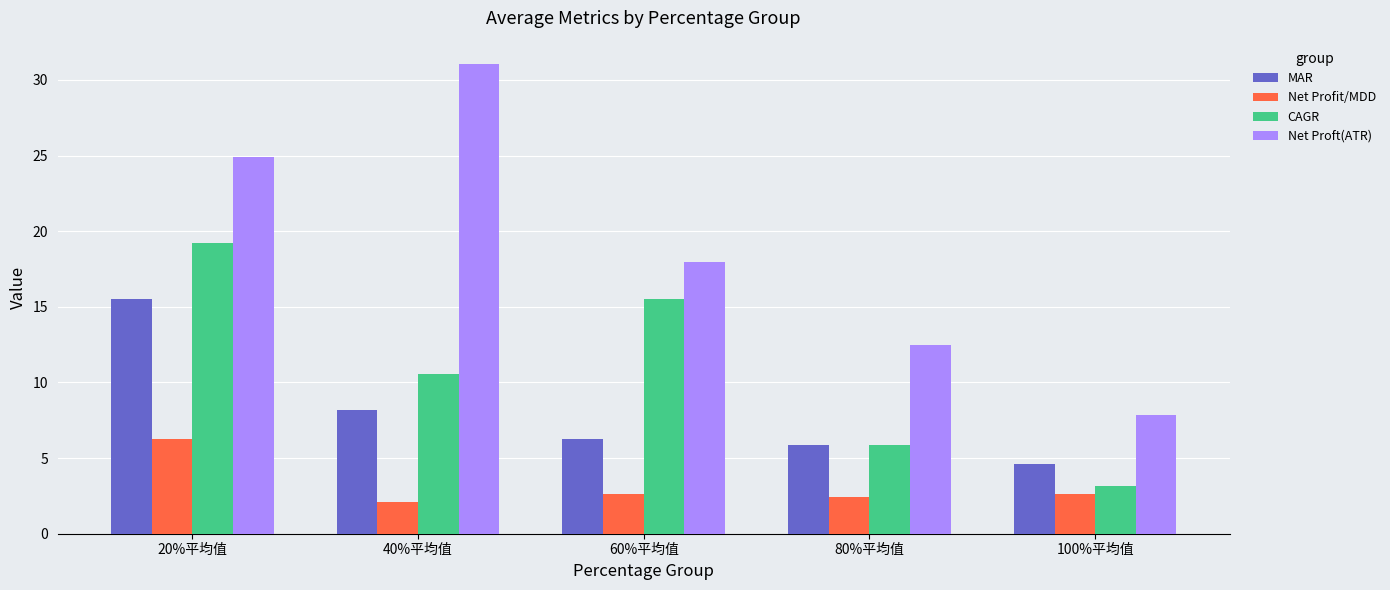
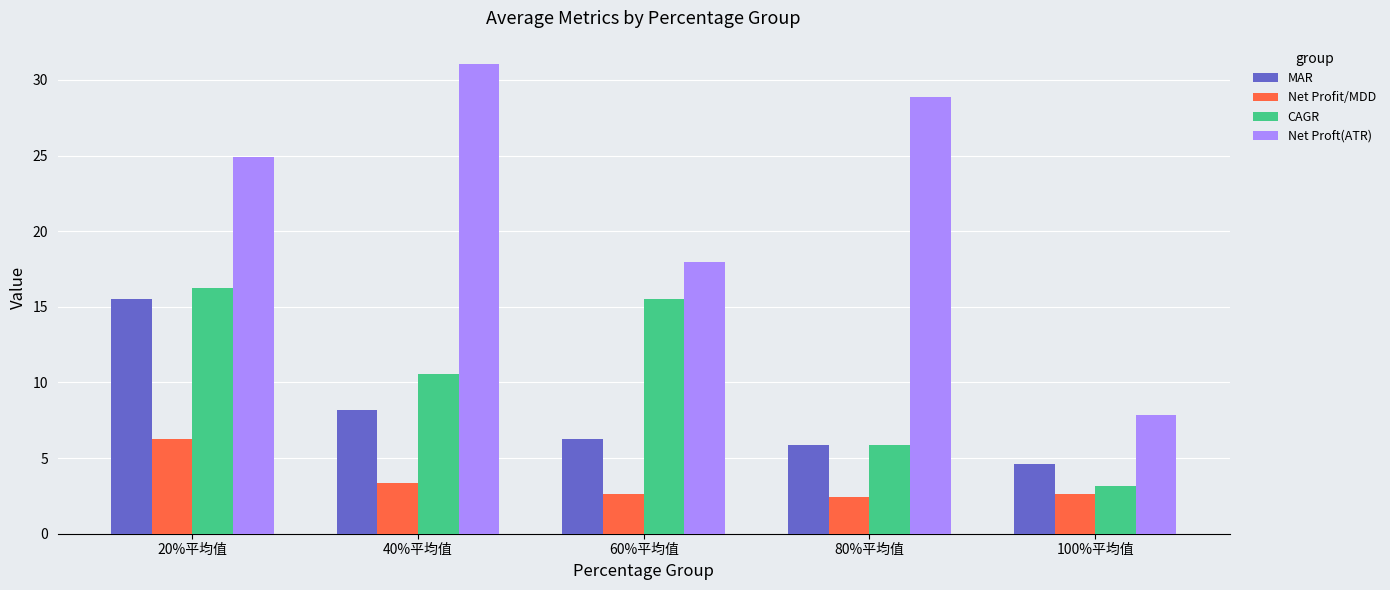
CAGR, 20%平均值: 19.2 -> 16.2
Net Profit/MDD, 40%平均值: 2.1 -> 3.4
Net Proft(ATR), 80%平均值: 12.5 -> 28.9
